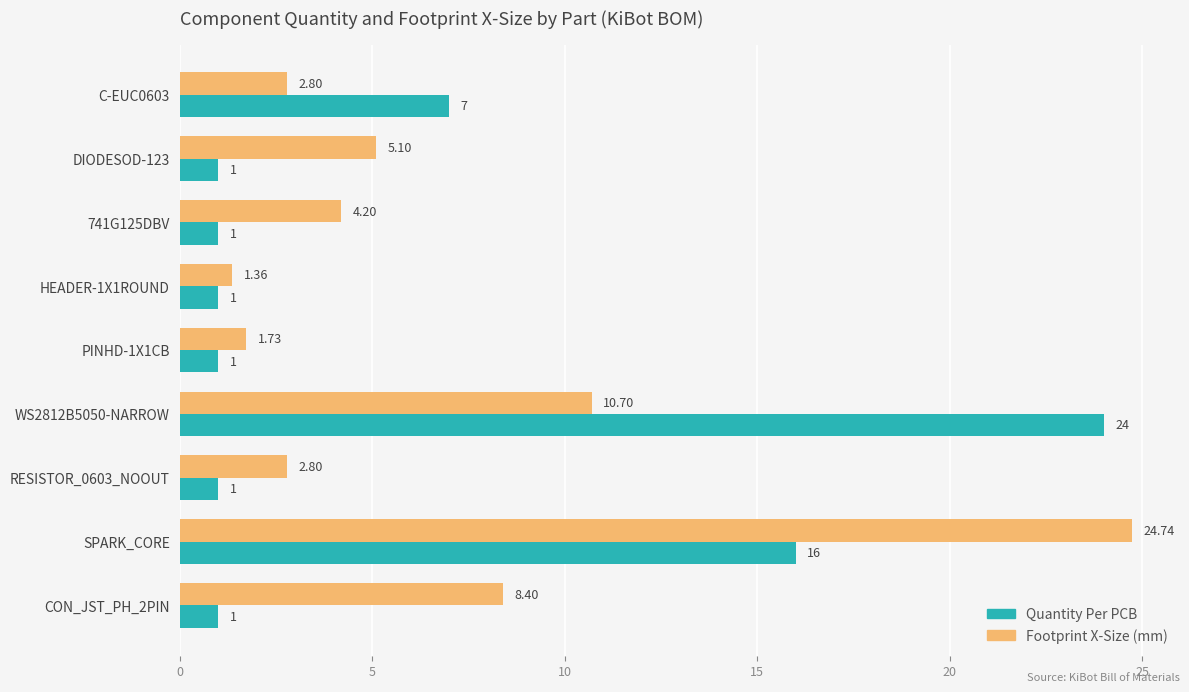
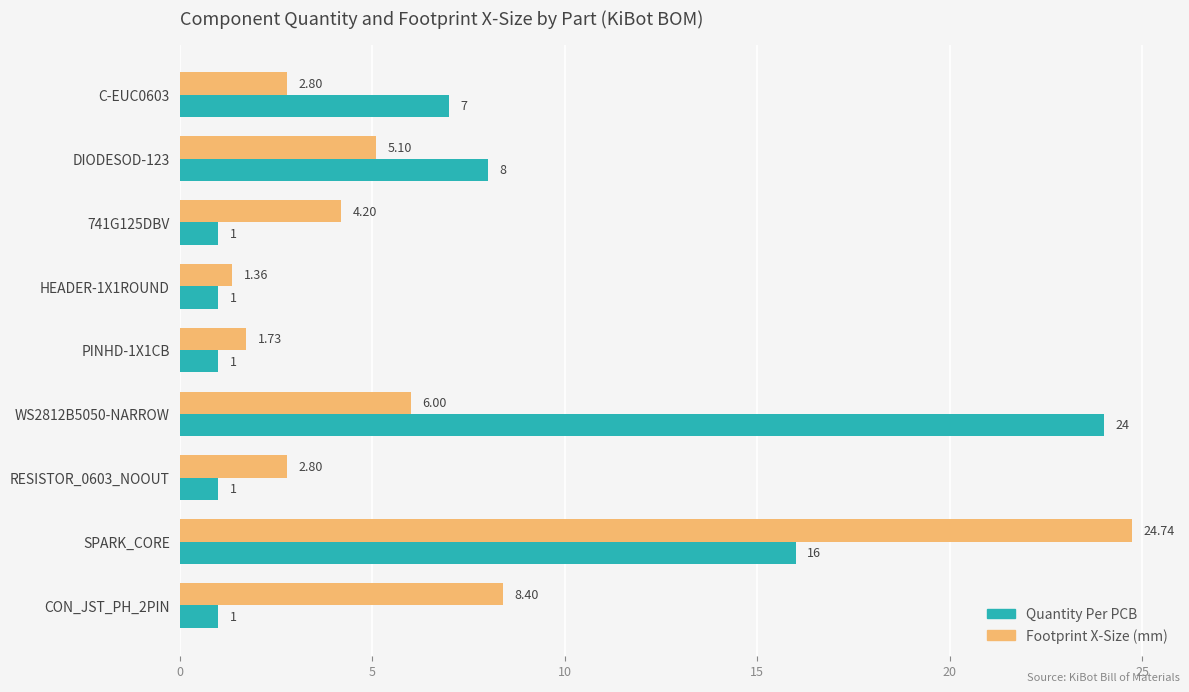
Quantity Per PCB, DIODESOD-123: 1 -> 8
Footprint X-Size (mm), WS2812B5050-NARROW: 10.70 -> 6.00
